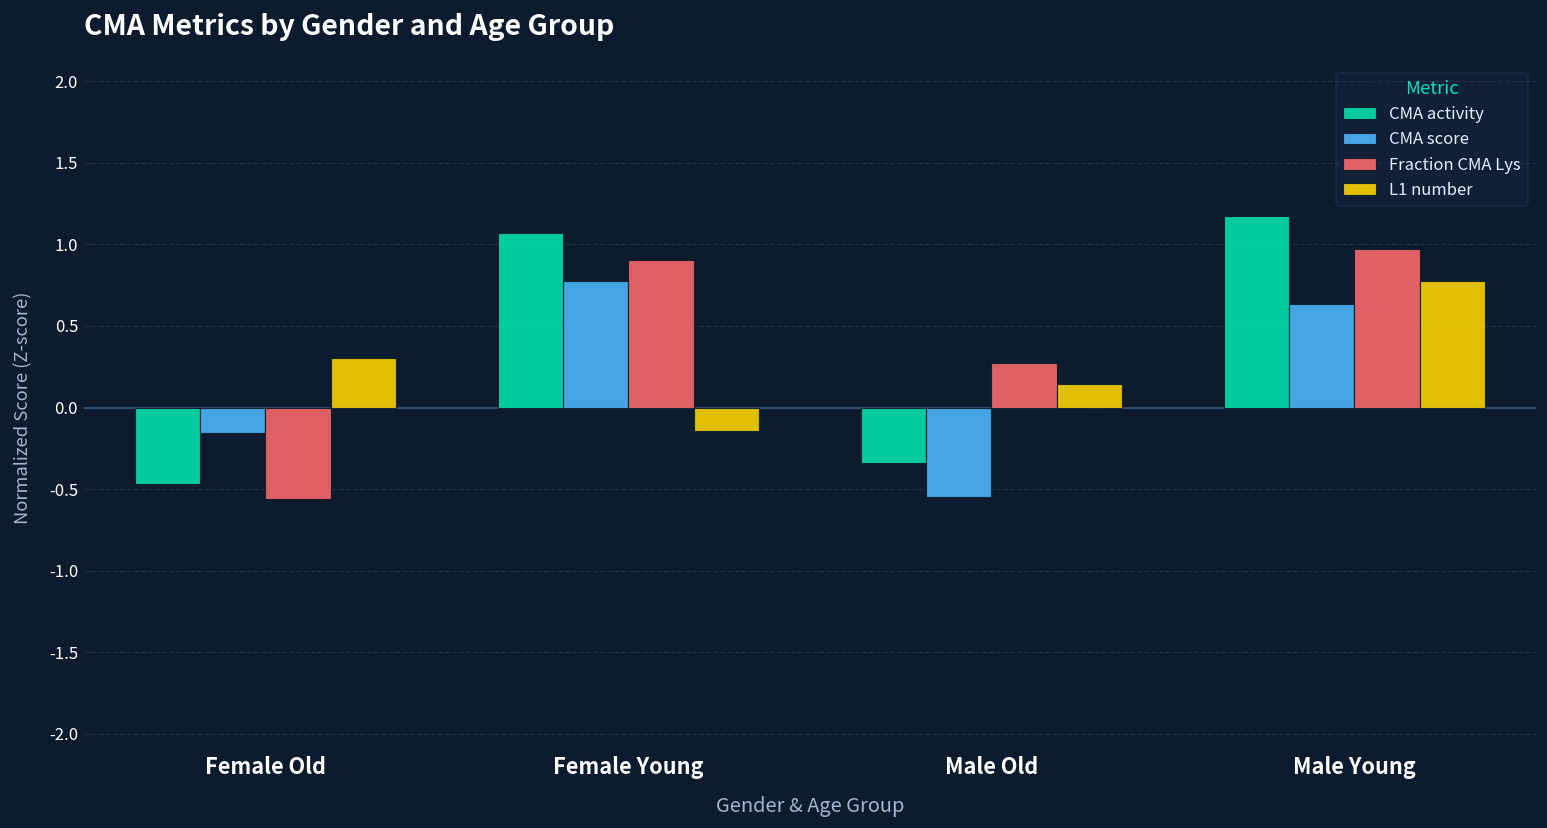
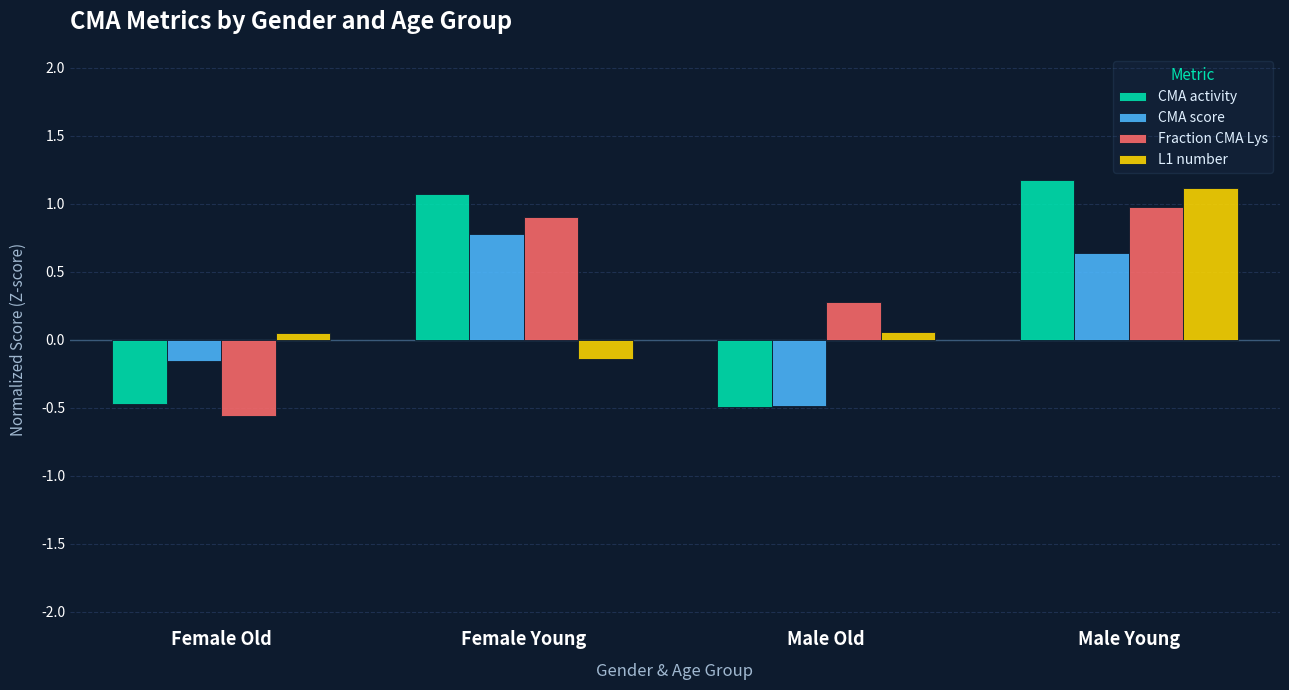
L1 number, Female Old: 0.31 -> 0.05
CMA activity, Male Old: -0.34 -> -0.49
CMA score, Male Old: -0.55 -> -0.49
L1 number, Male Old: 0.14 -> 0.05
L1 number, Male Young: 0.77 -> 1.12
